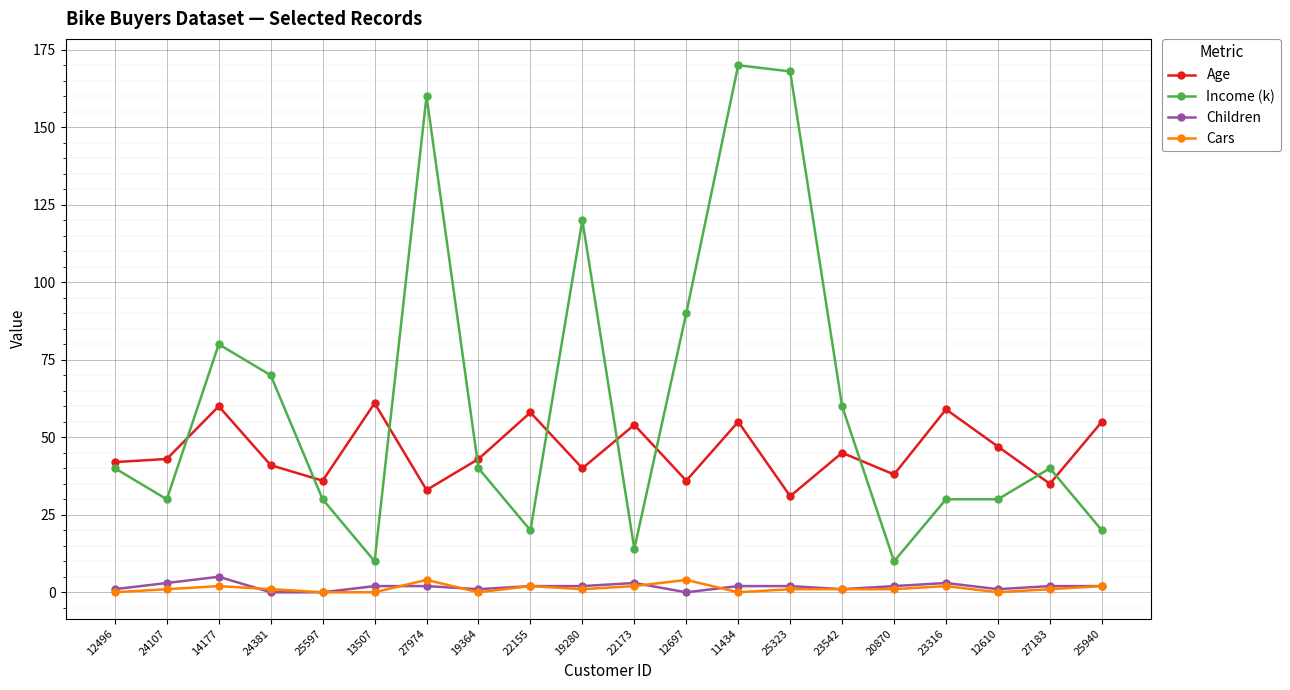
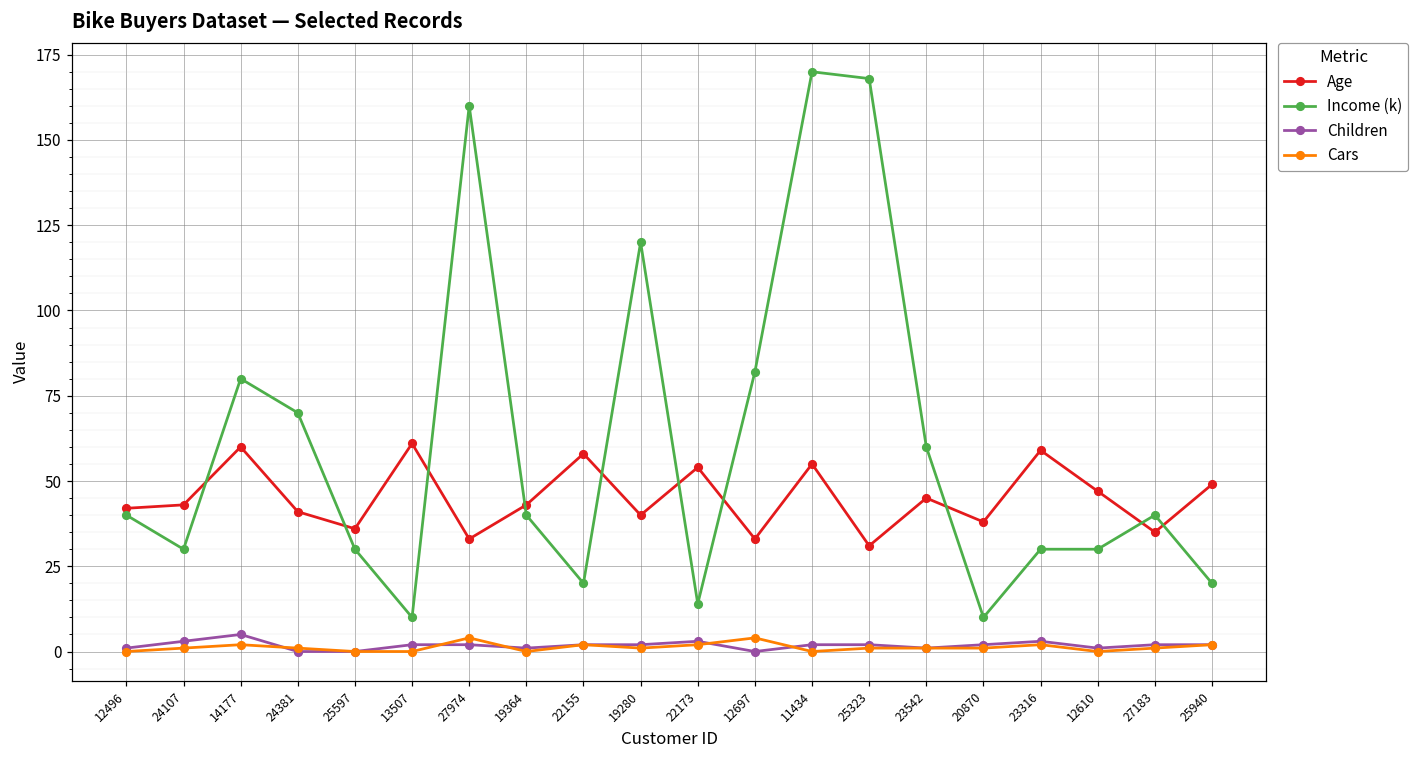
Age, 12697: 36 -> 33
Income (k), 12697: 90 -> 82
Age, 25940: 55 -> 49
